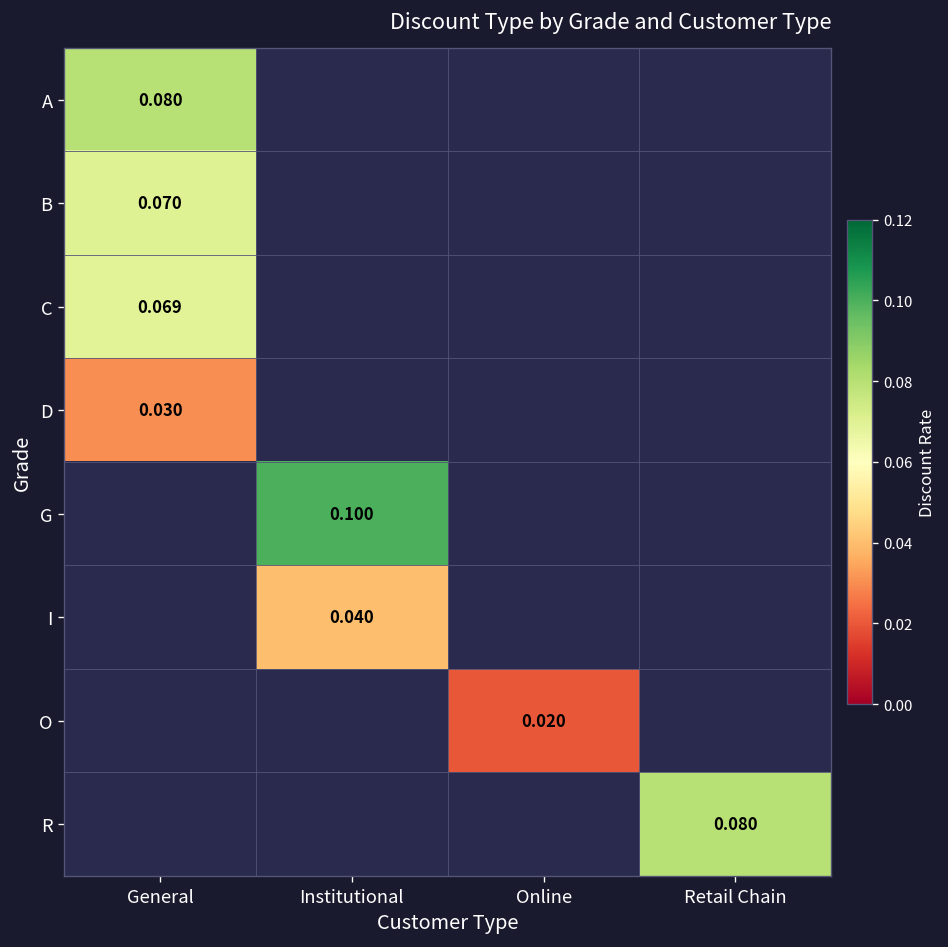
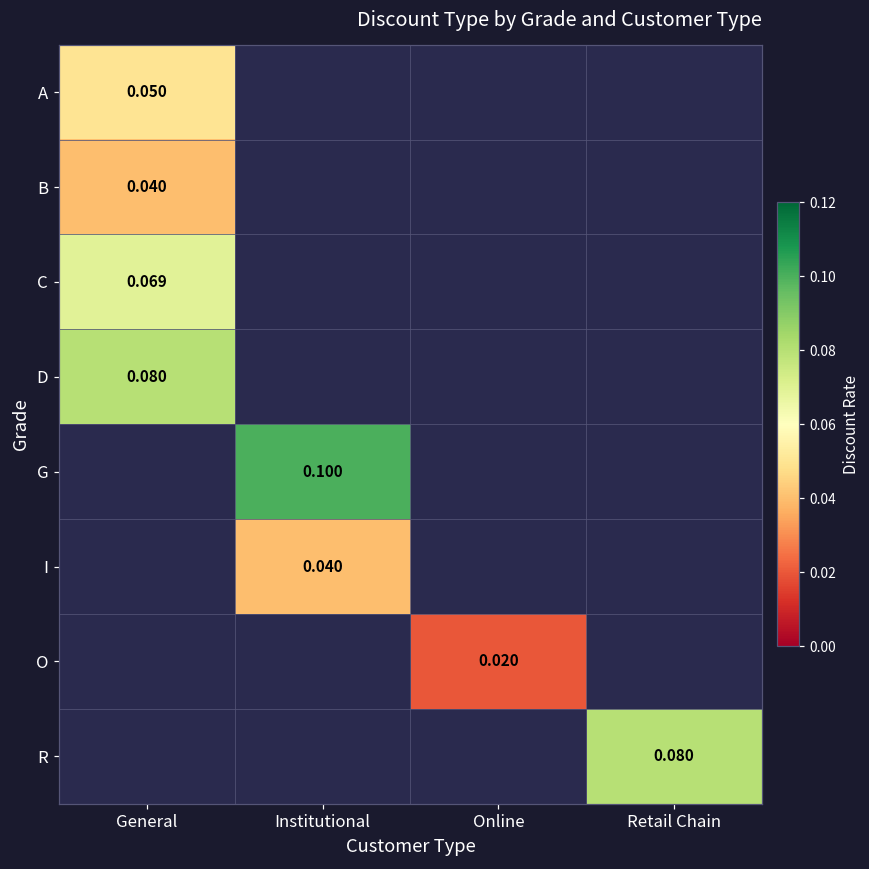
A, General: 0.080 -> 0.050
B, General: 0.070 -> 0.040
D, General: 0.030 -> 0.080
